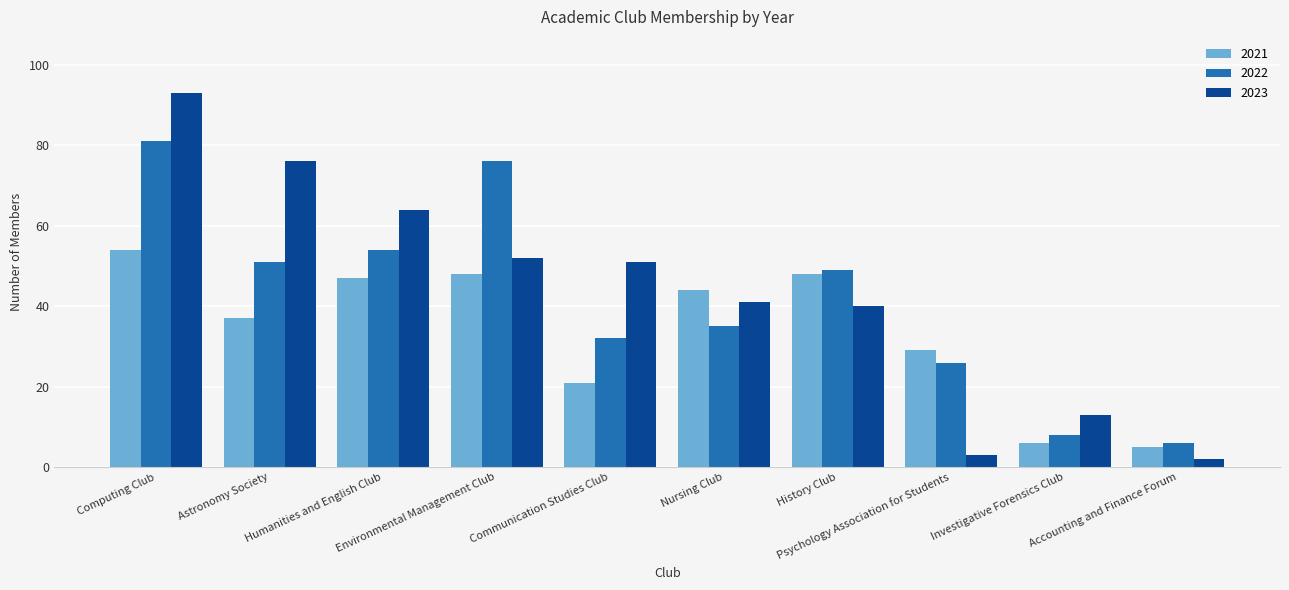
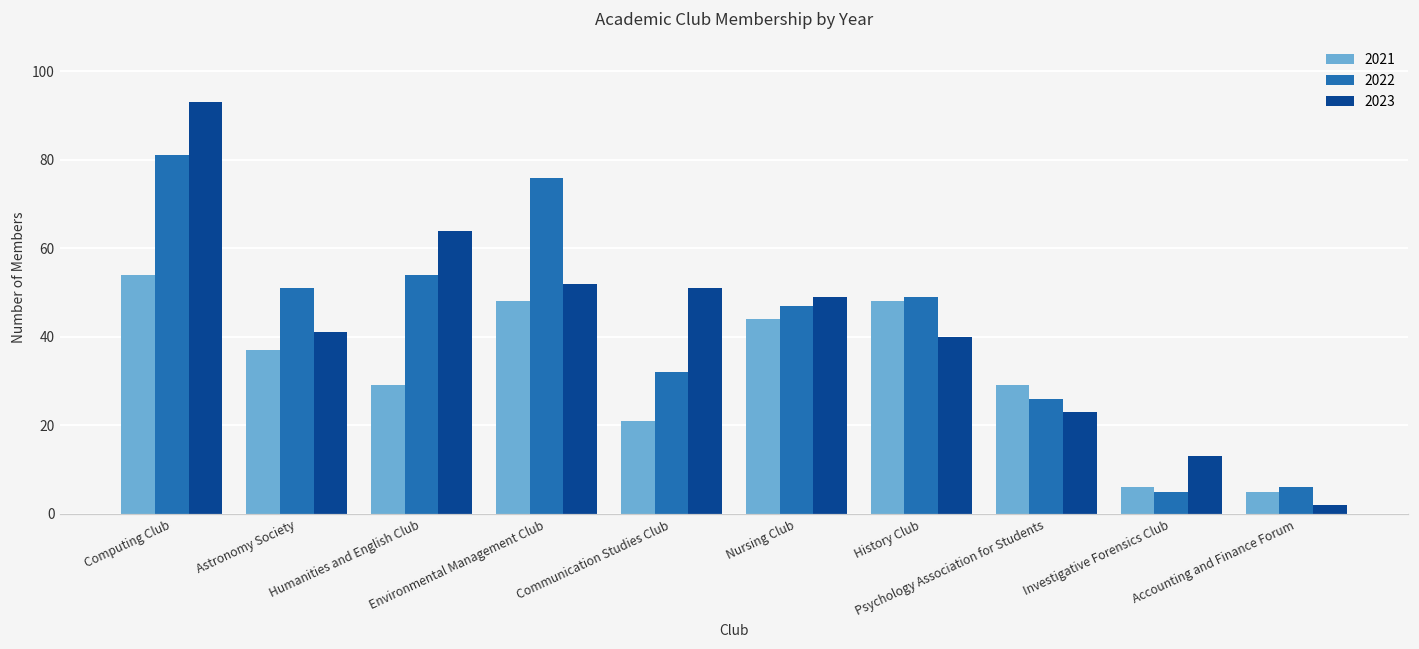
2023, Astronomy Society: 76 -> 41
2021, Humanities and English Club: 47 -> 29
2022, Nursing Club: 35 -> 47
2023, Nursing Club: 41 -> 49
2023, Psychology Association for Students: 3 -> 23
2022, Investigative Forensics Club: 8 -> 5
